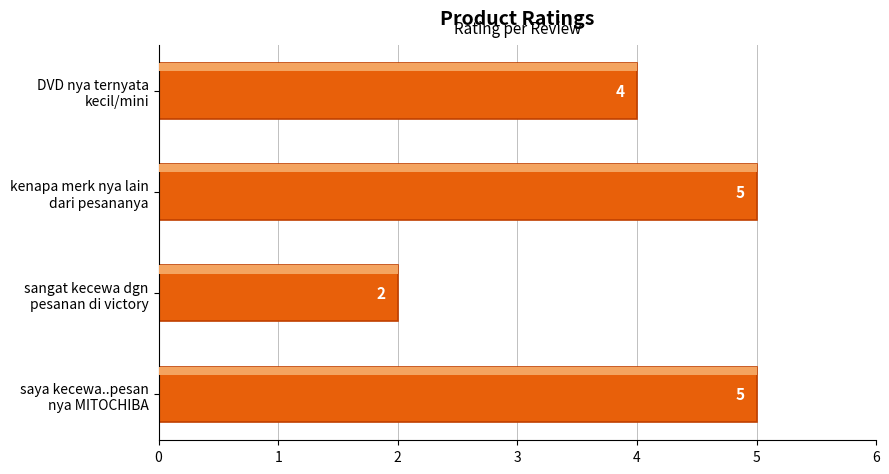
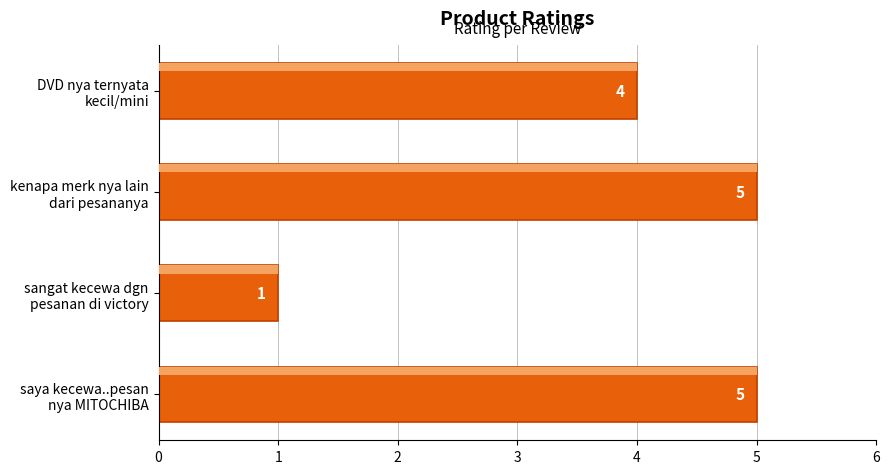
sangat kecewa dgn pesanan di victory: 2 -> 1
